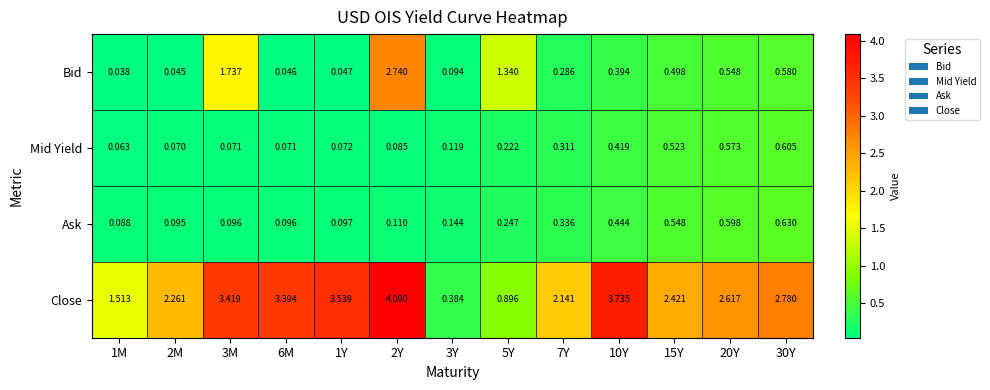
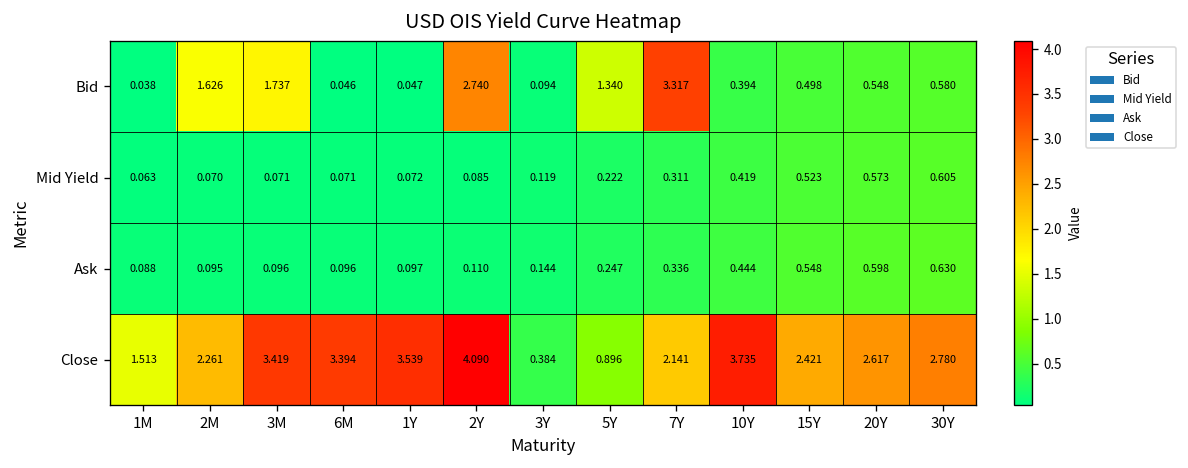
Bid, 2M: 0.045 -> 1.626
Bid, 7Y: 0.286 -> 3.317
